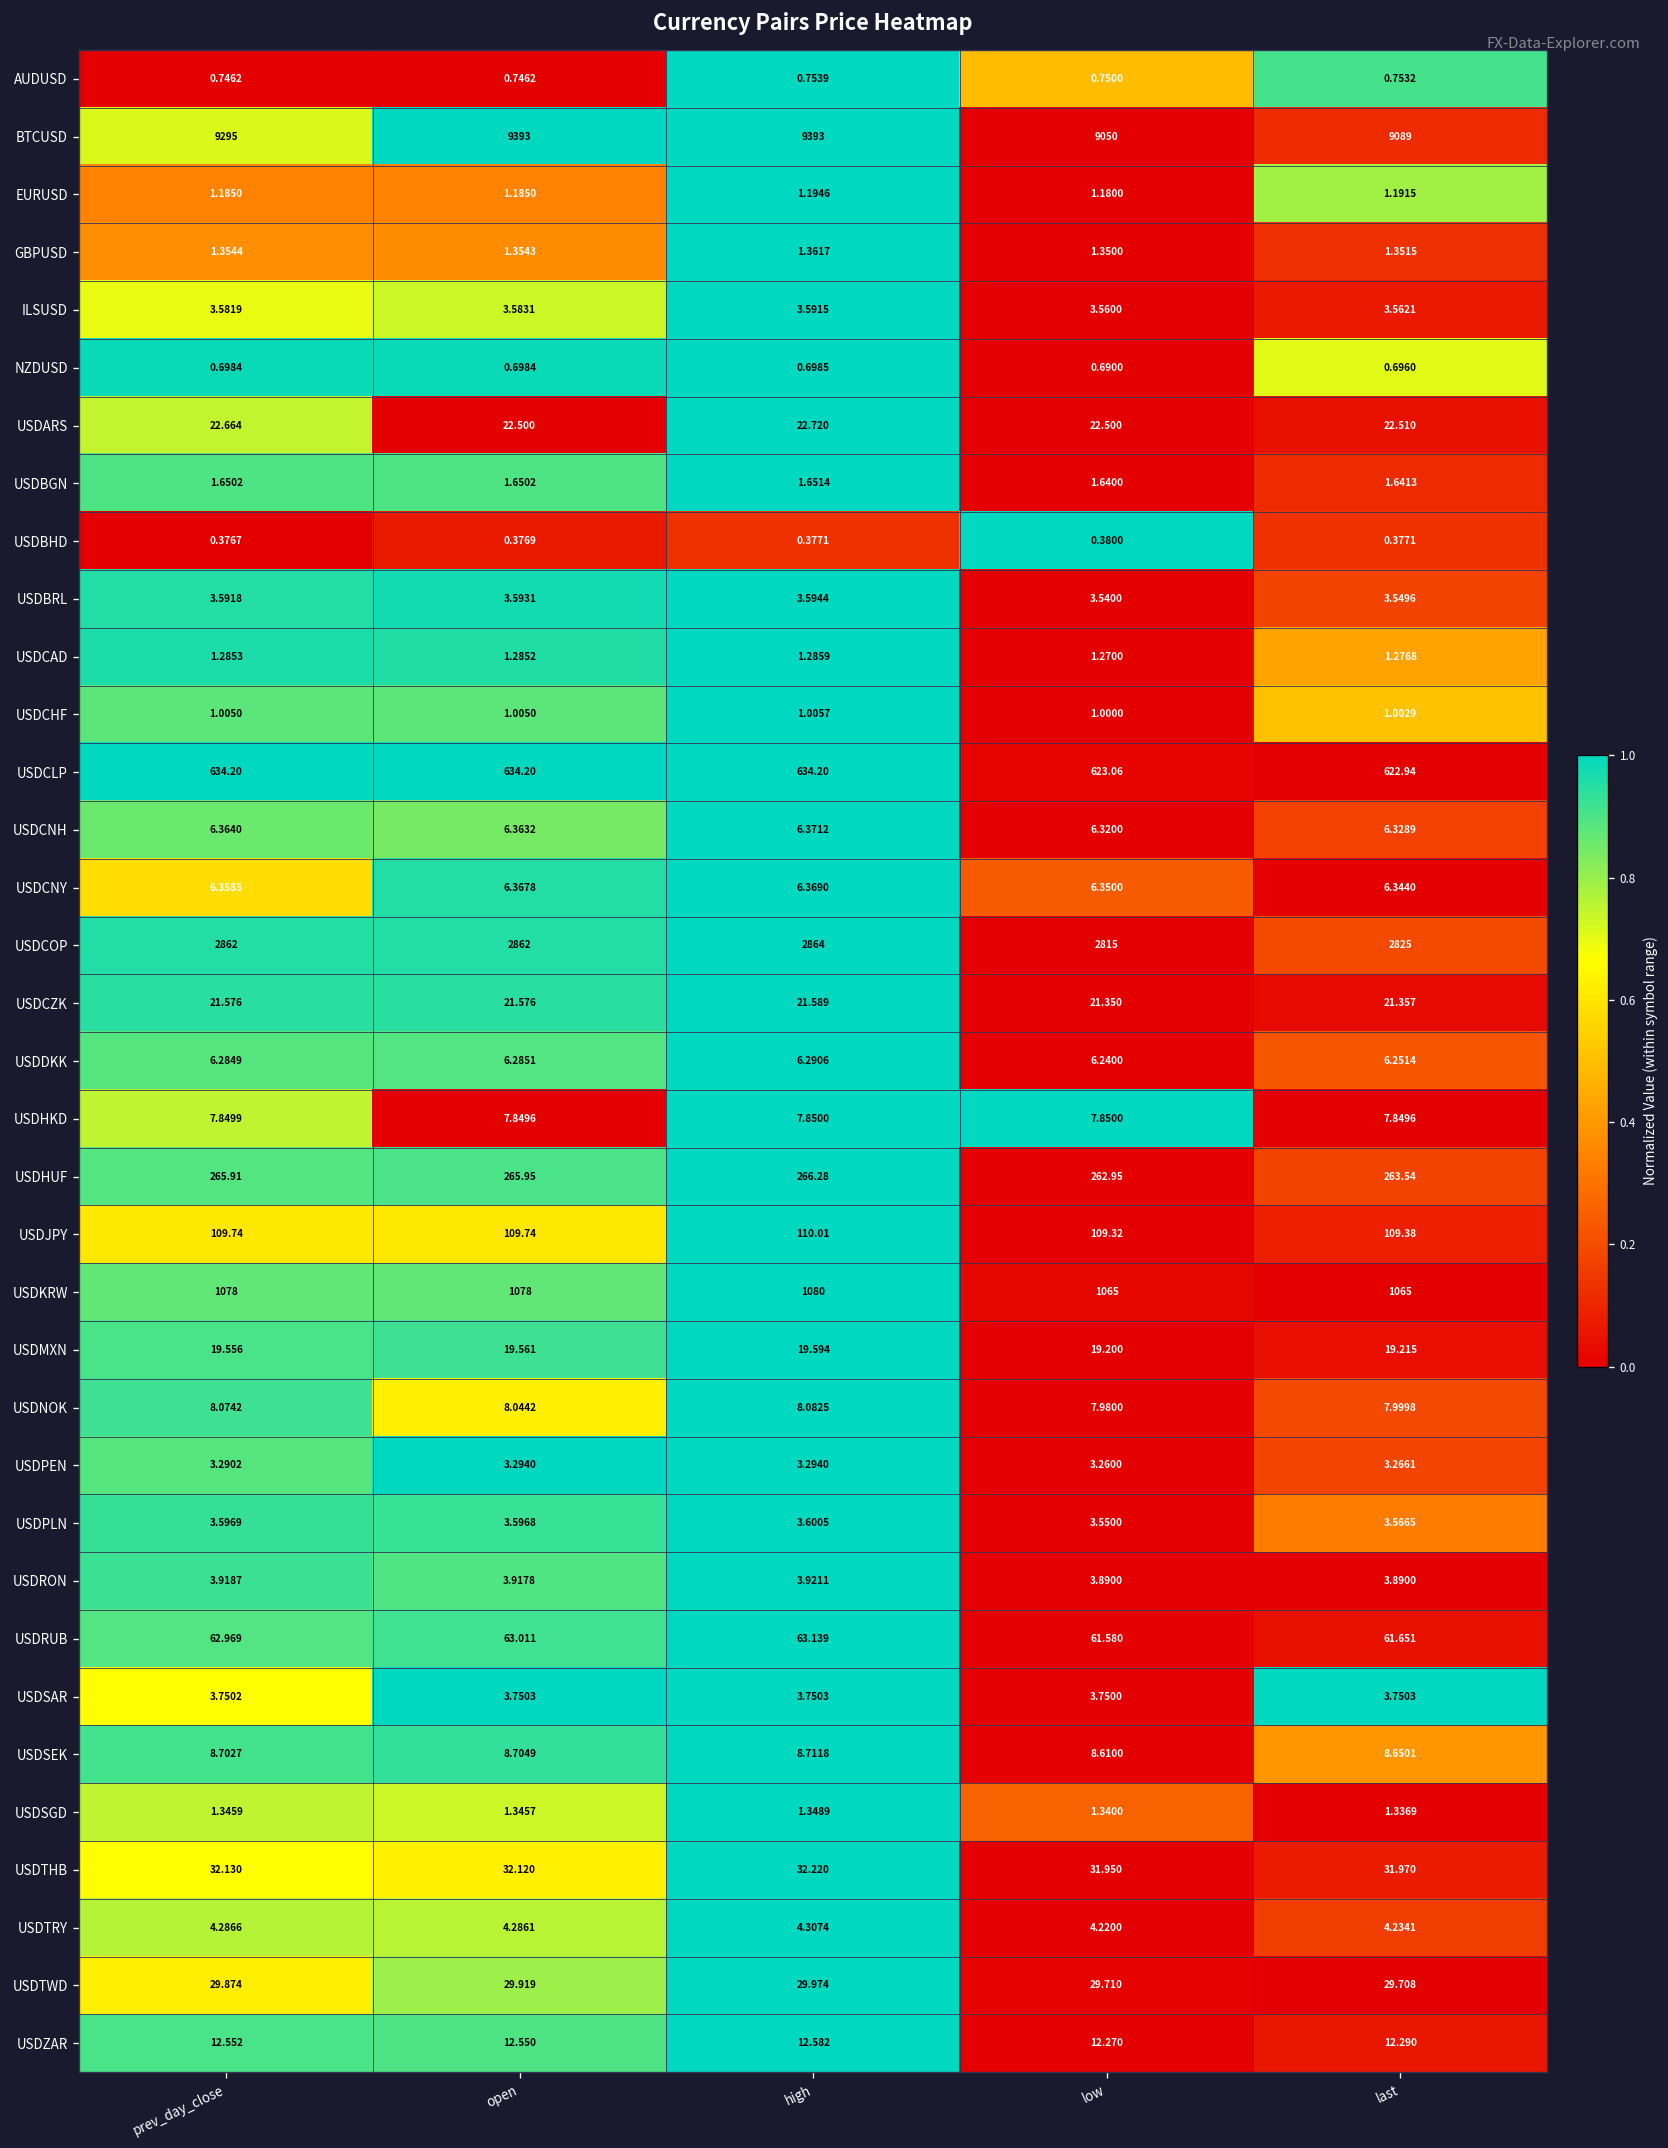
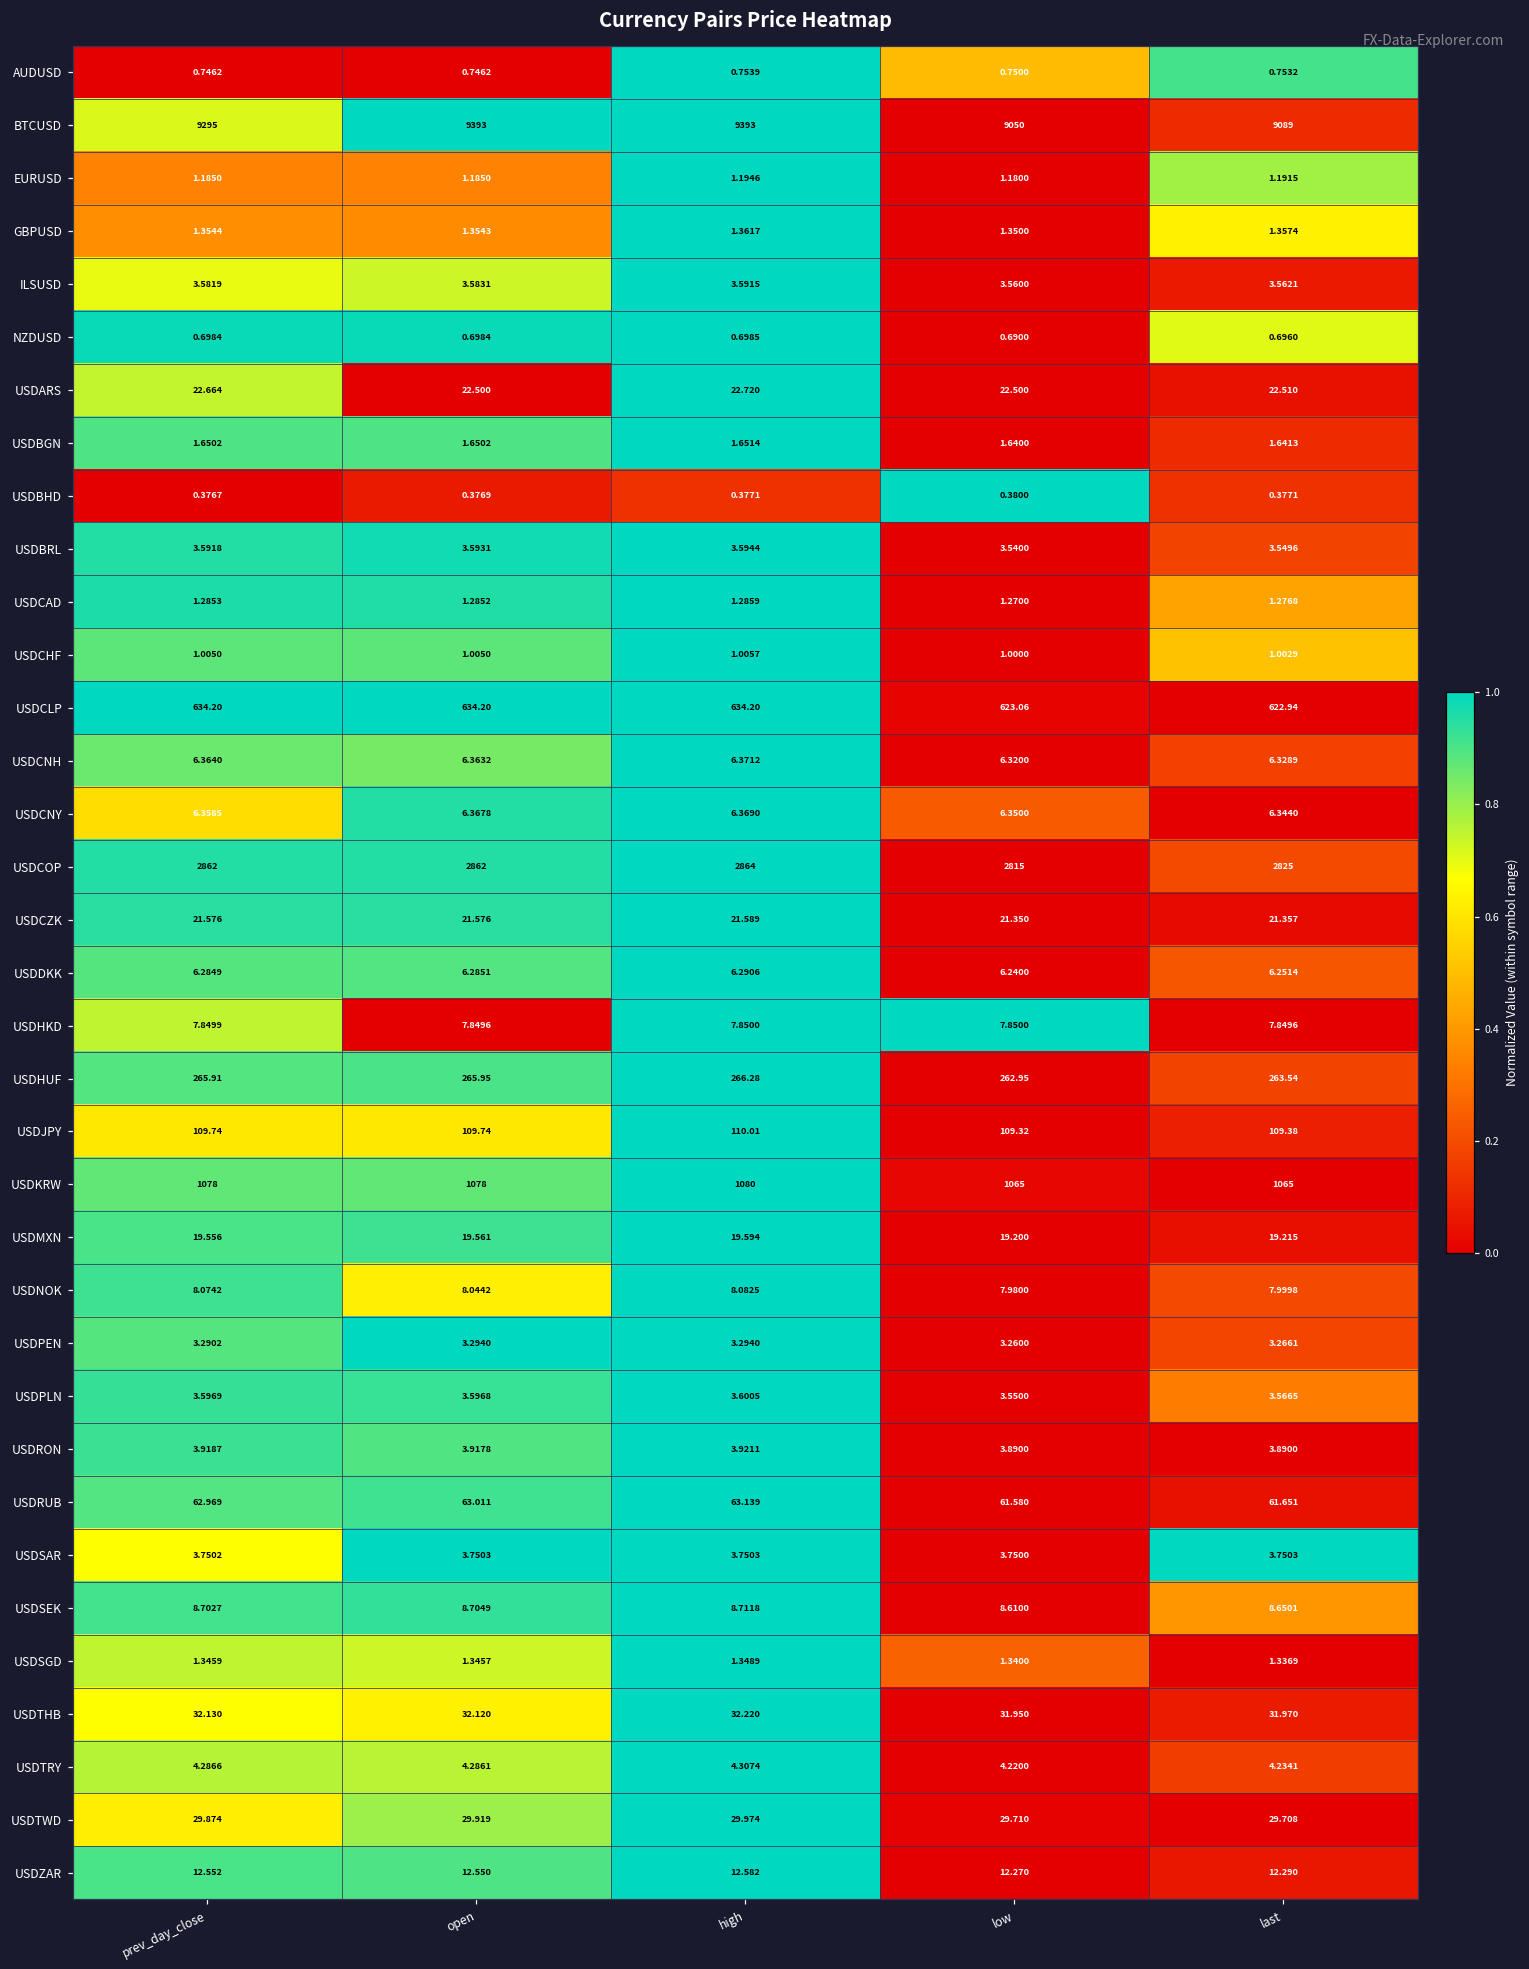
GBPUSD, last: 1.3515 -> 1.3574
